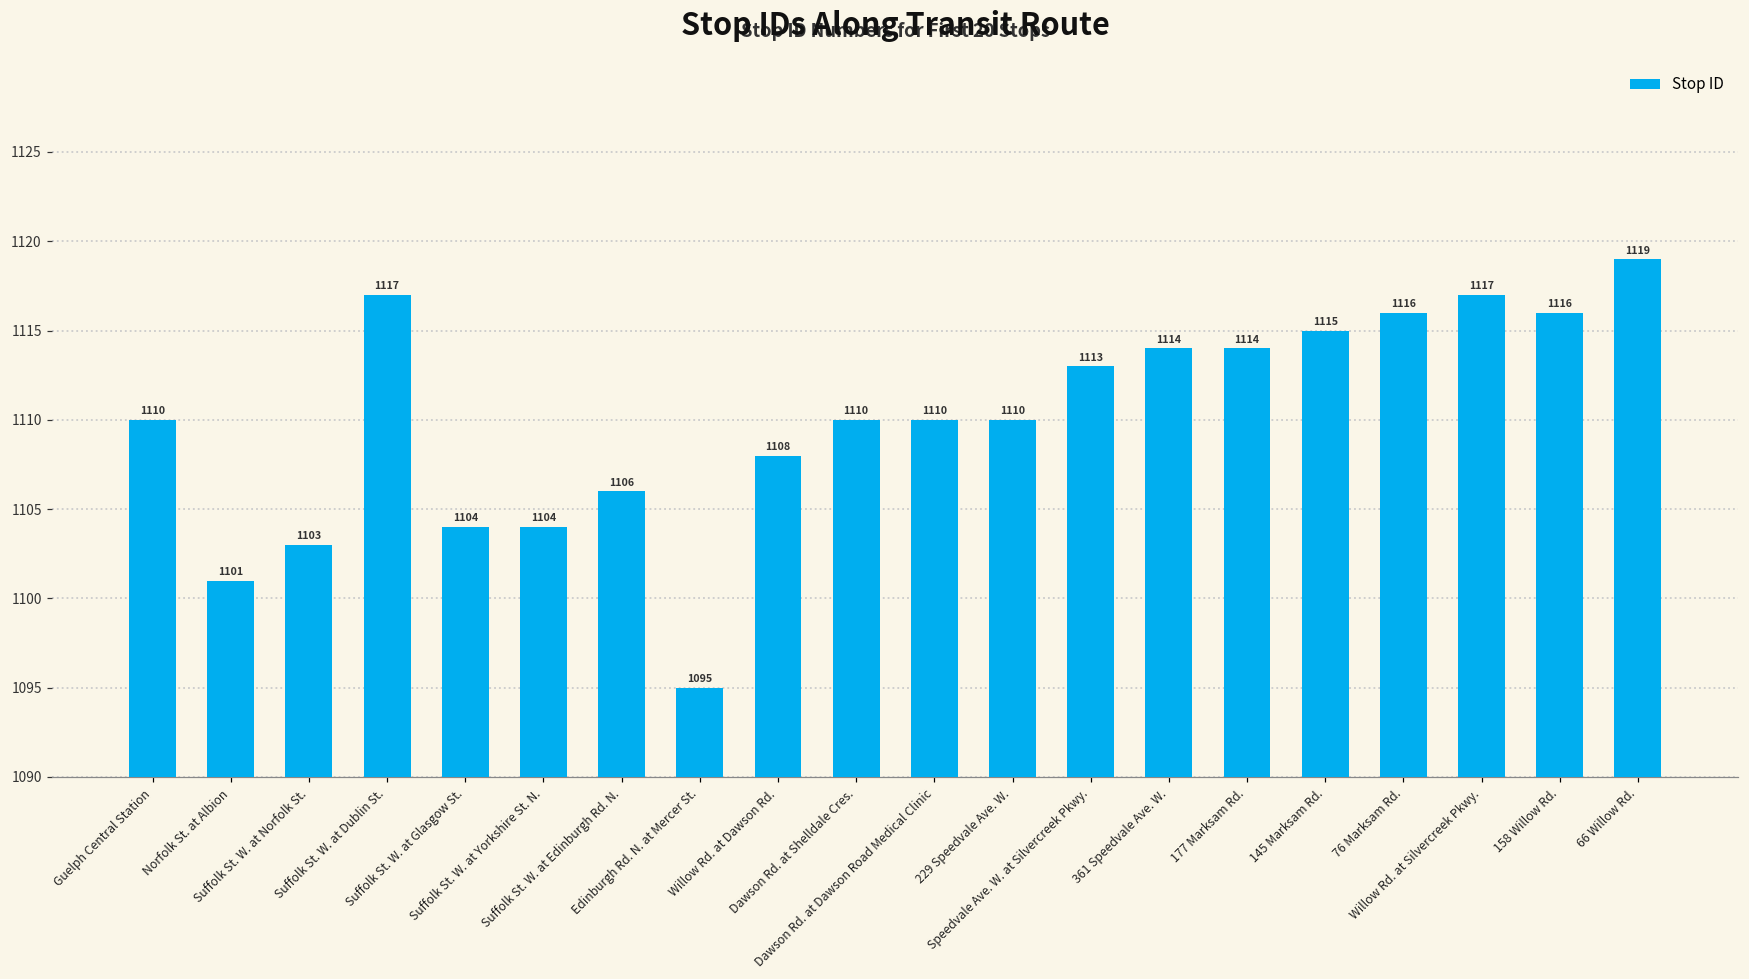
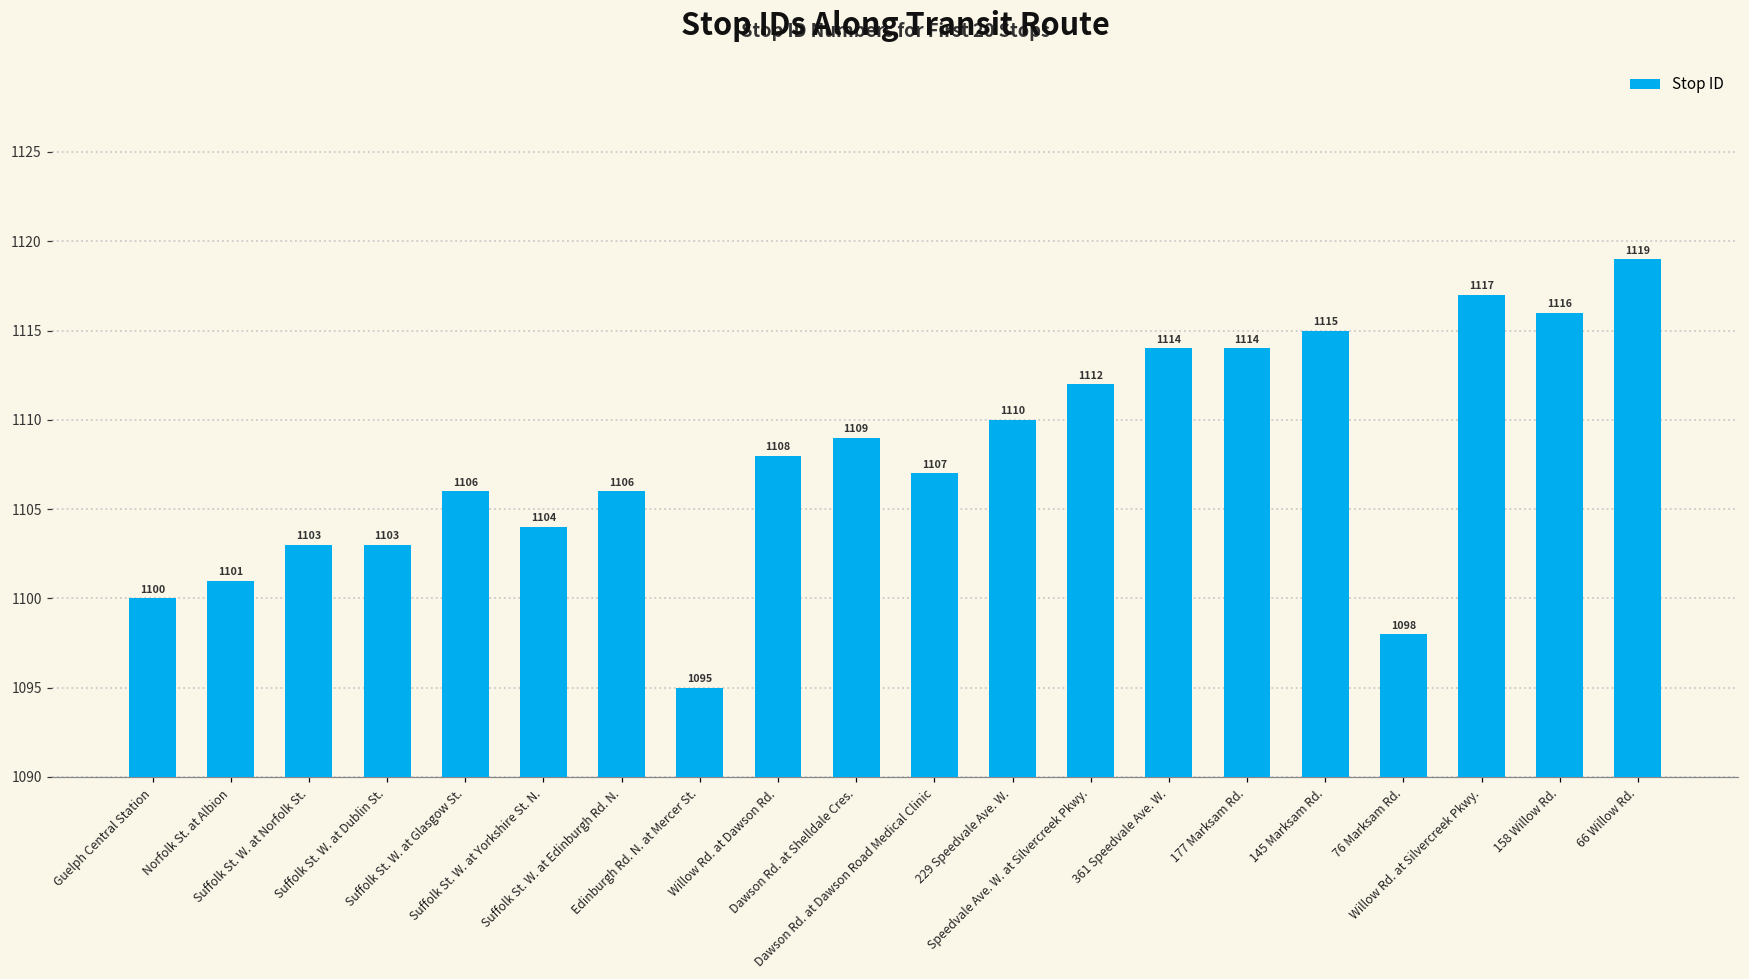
Guelph Central Station: 1110 -> 1100
Suffolk St. W. at Dublin St.: 1117 -> 1103
Suffolk St. W. at Glasgow St.: 1104 -> 1106
Dawson Rd. at Shelldale Cres.: 1110 -> 1109
Dawson Rd. at Dawson Road Medical Clinic: 1110 -> 1107
Speedvale Ave. W. at Silvercreek Pkwy.: 1113 -> 1112
76 Marksam Rd.: 1116 -> 1098
